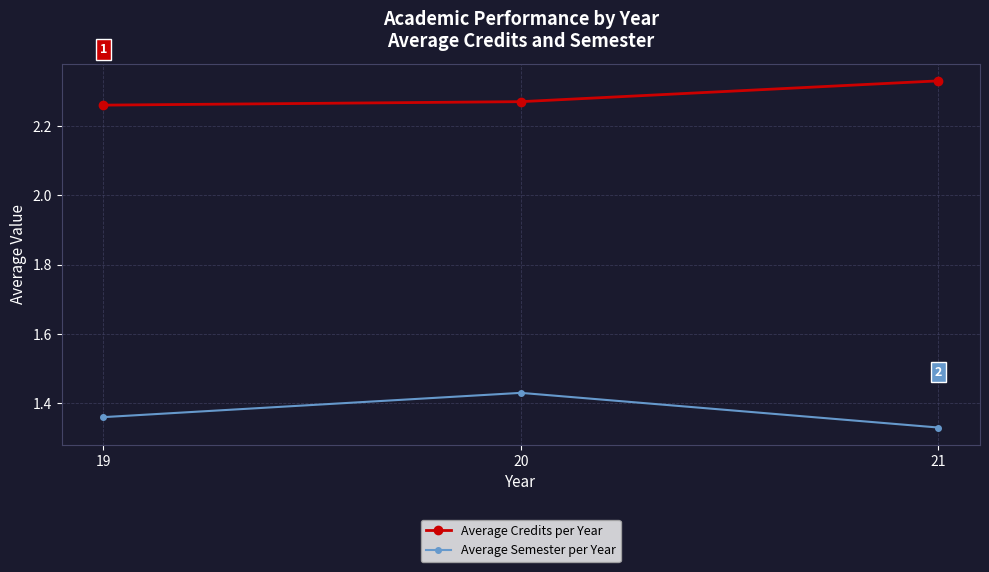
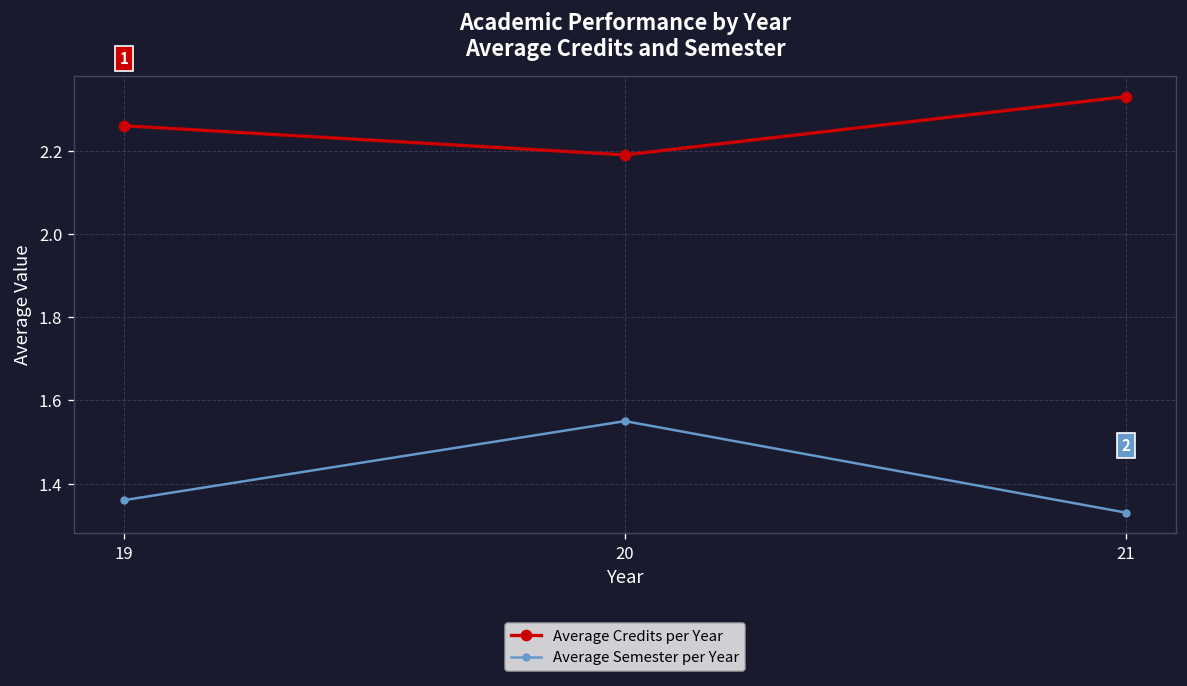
Average Credits per Year, 20: 2.27 -> 2.19
Average Semester per Year, 20: 1.43 -> 1.55
